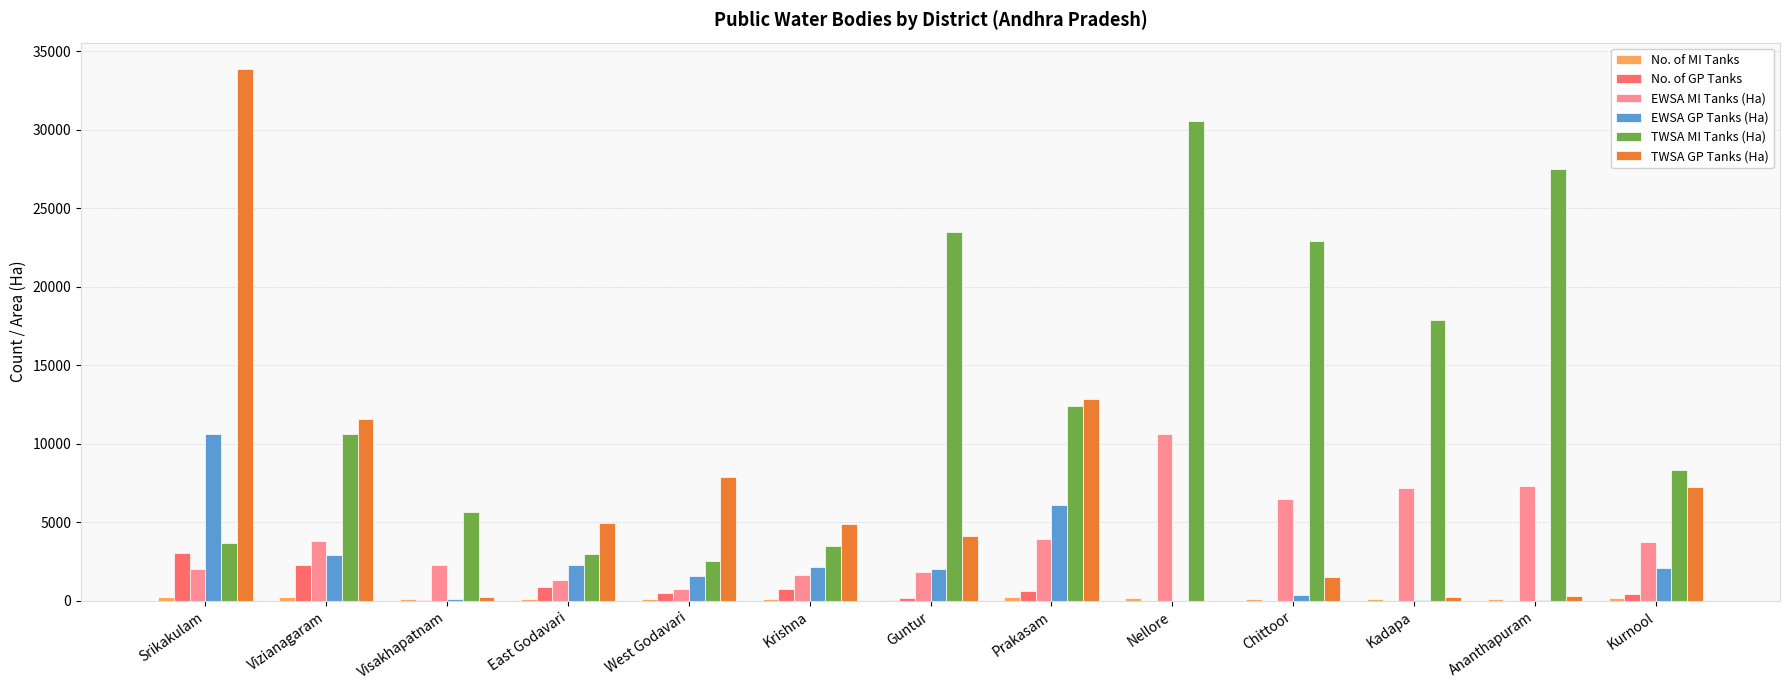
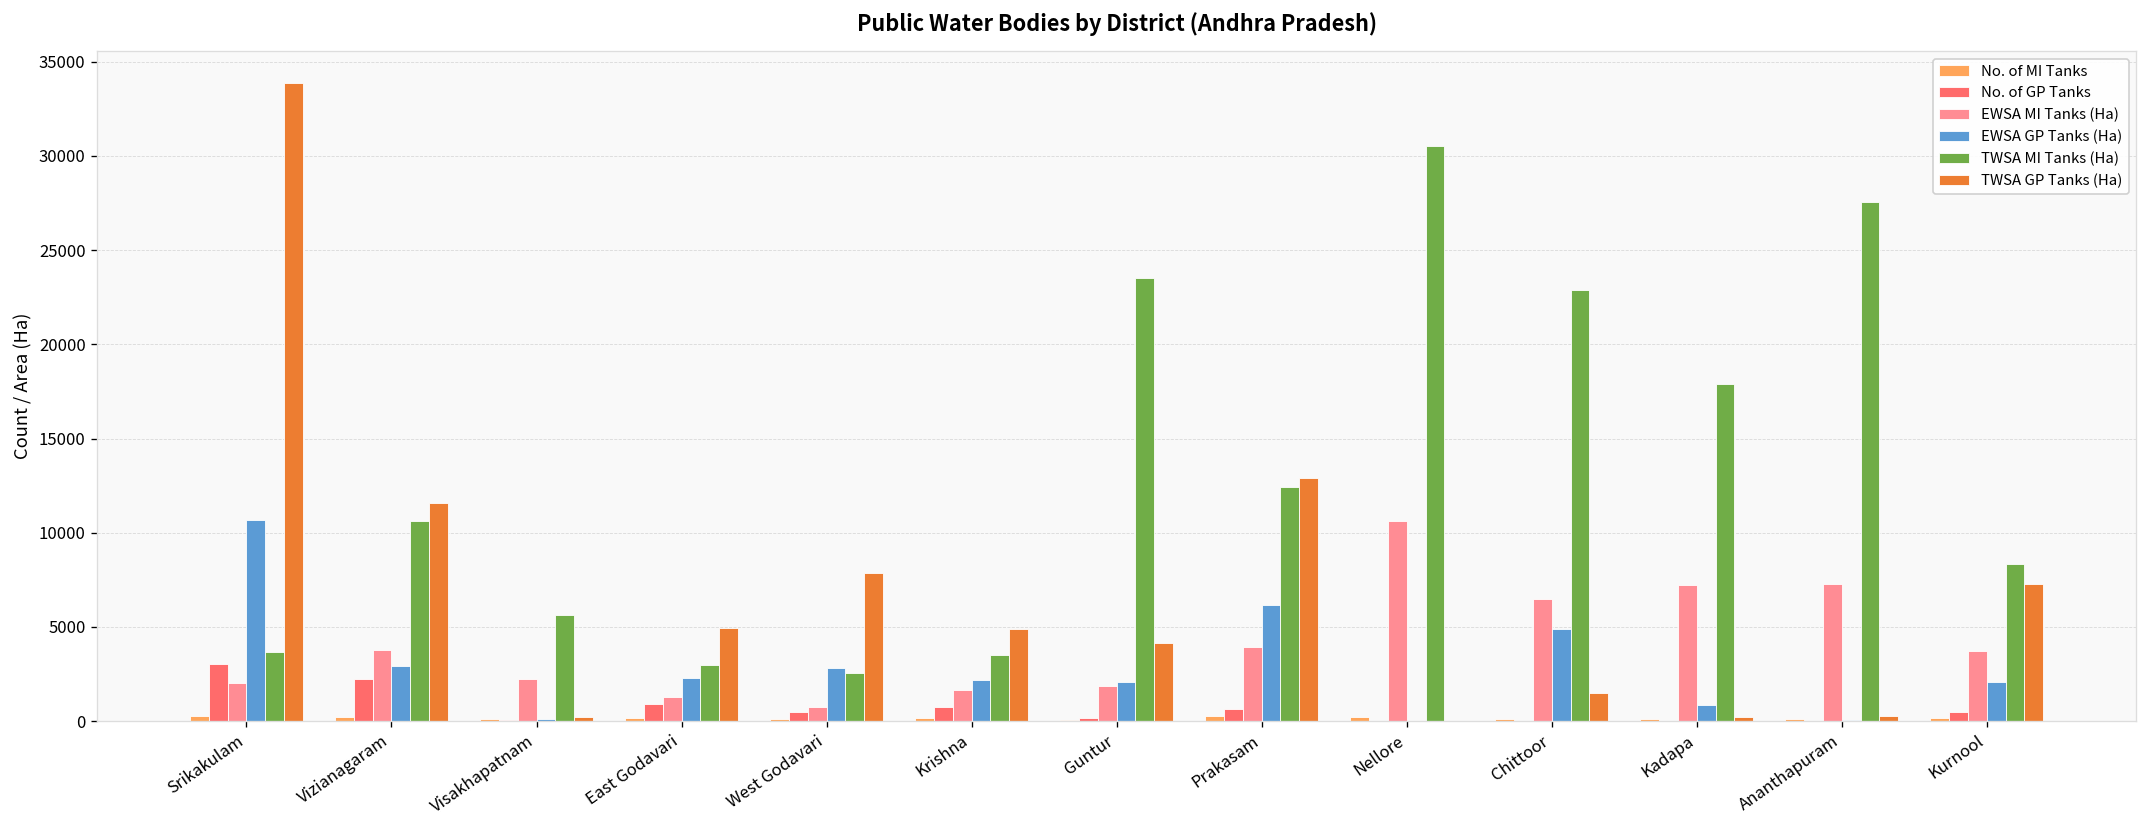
EWSA GP Tanks (Ha), West Godavari: 1600 -> 2800
EWSA GP Tanks (Ha), Chittoor: 400 -> 4900
EWSA GP Tanks (Ha), Kadapa: 100 -> 800
